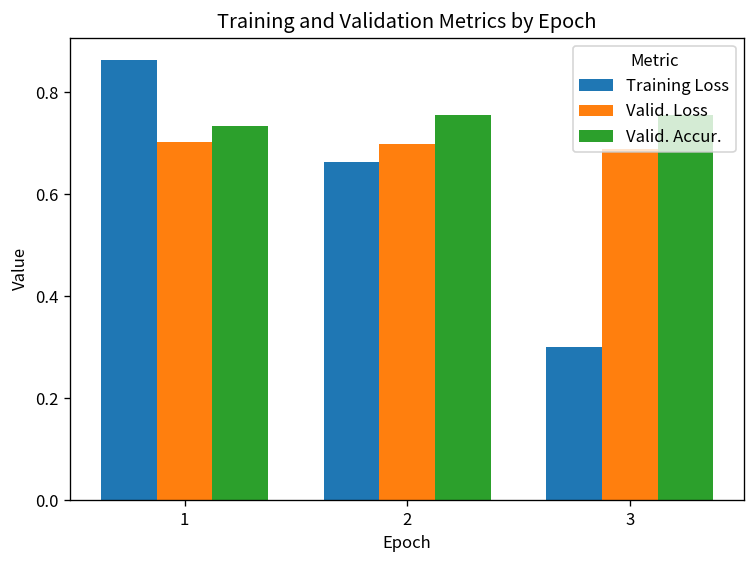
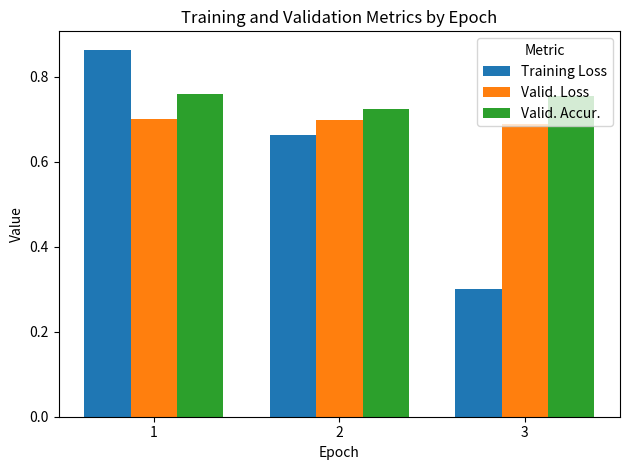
Valid. Accur., 1: 0.73 -> 0.76
Valid. Accur., 2: 0.76 -> 0.72
